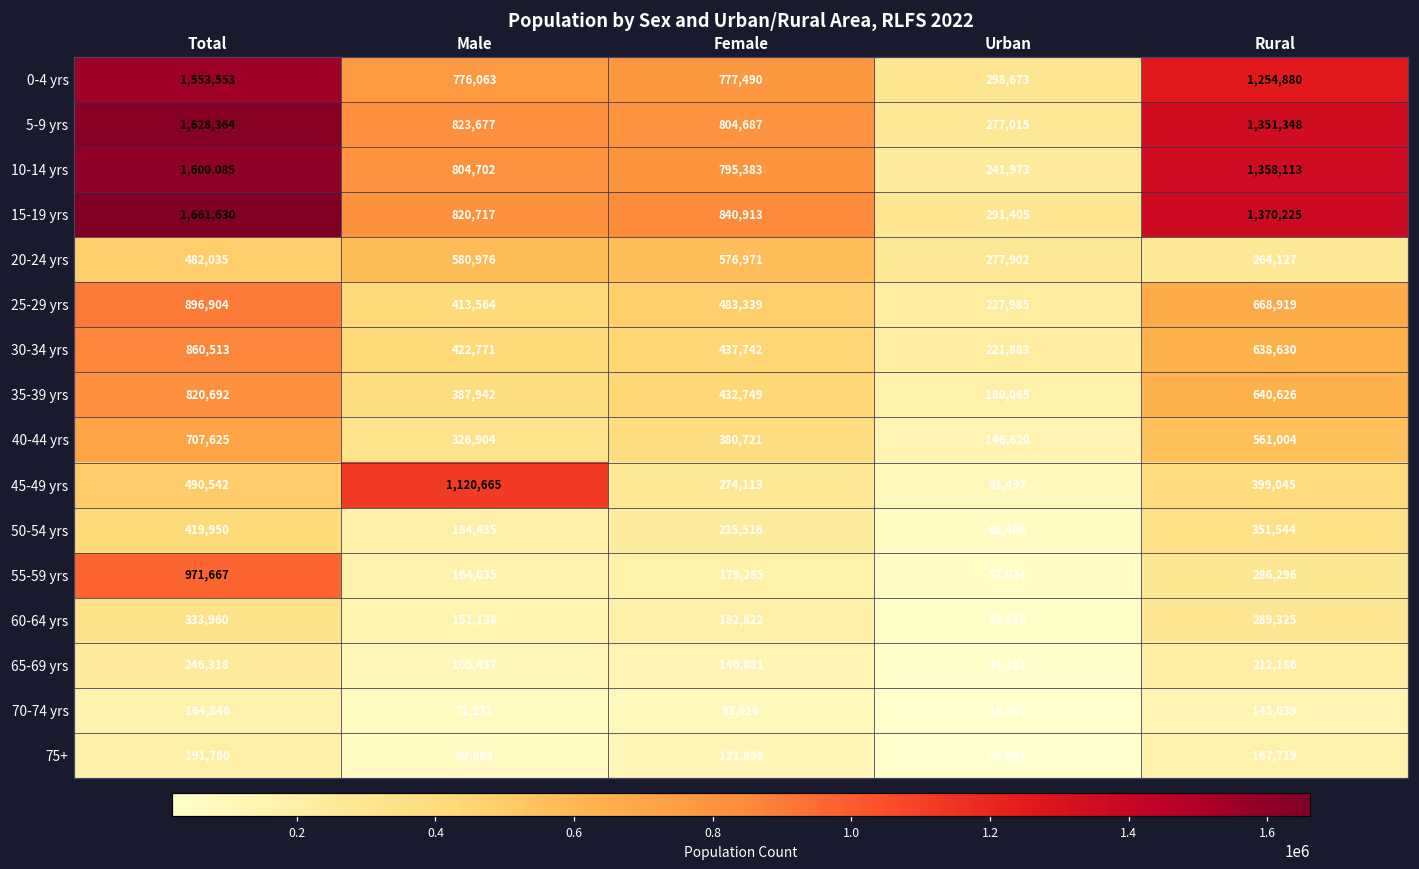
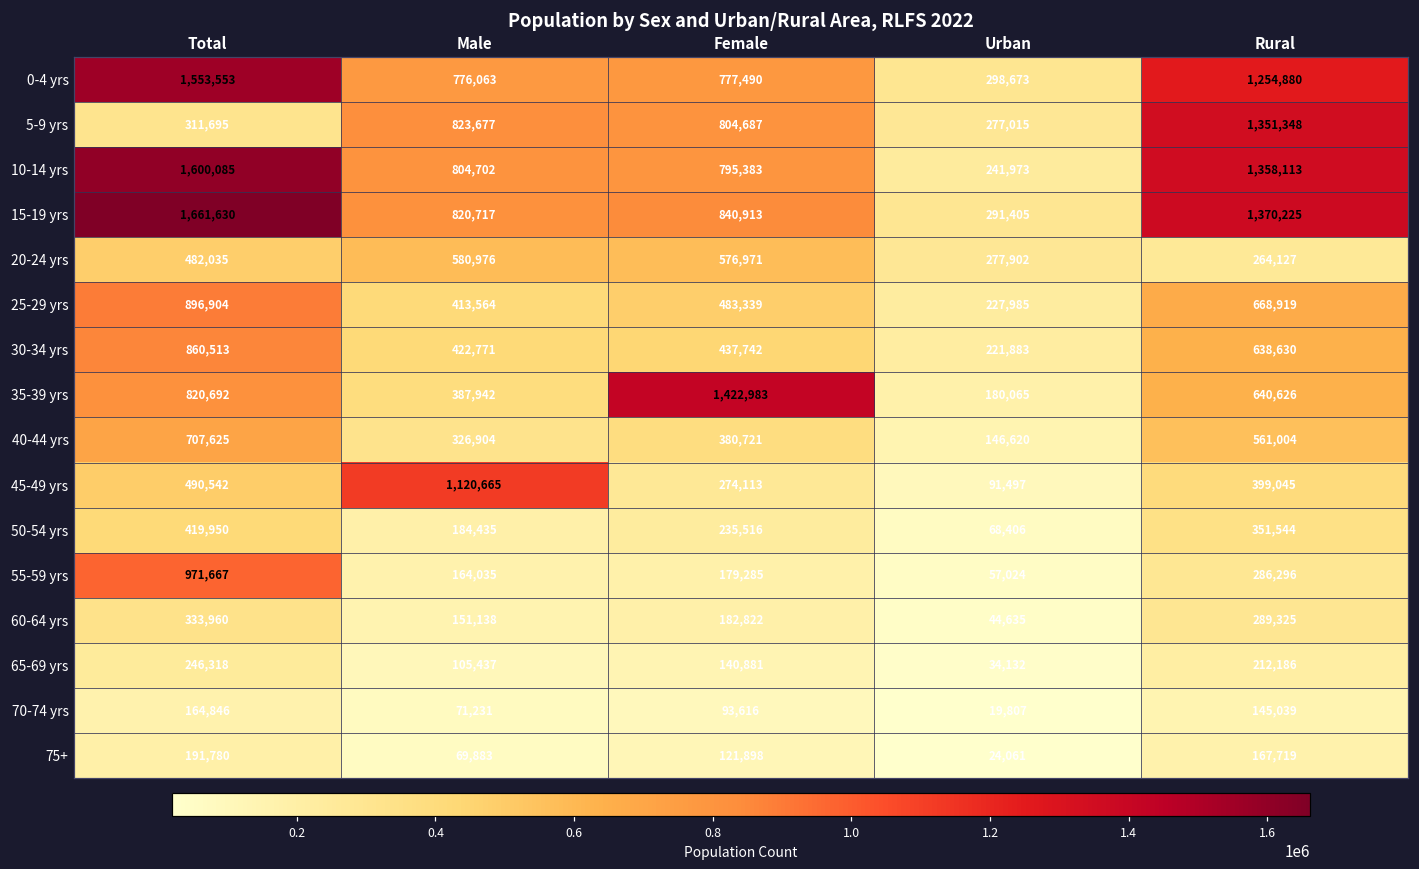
5-9 yrs, Total: 1,628,364 -> 311,695
35-39 yrs, Female: 432,749 -> 1,422,983
